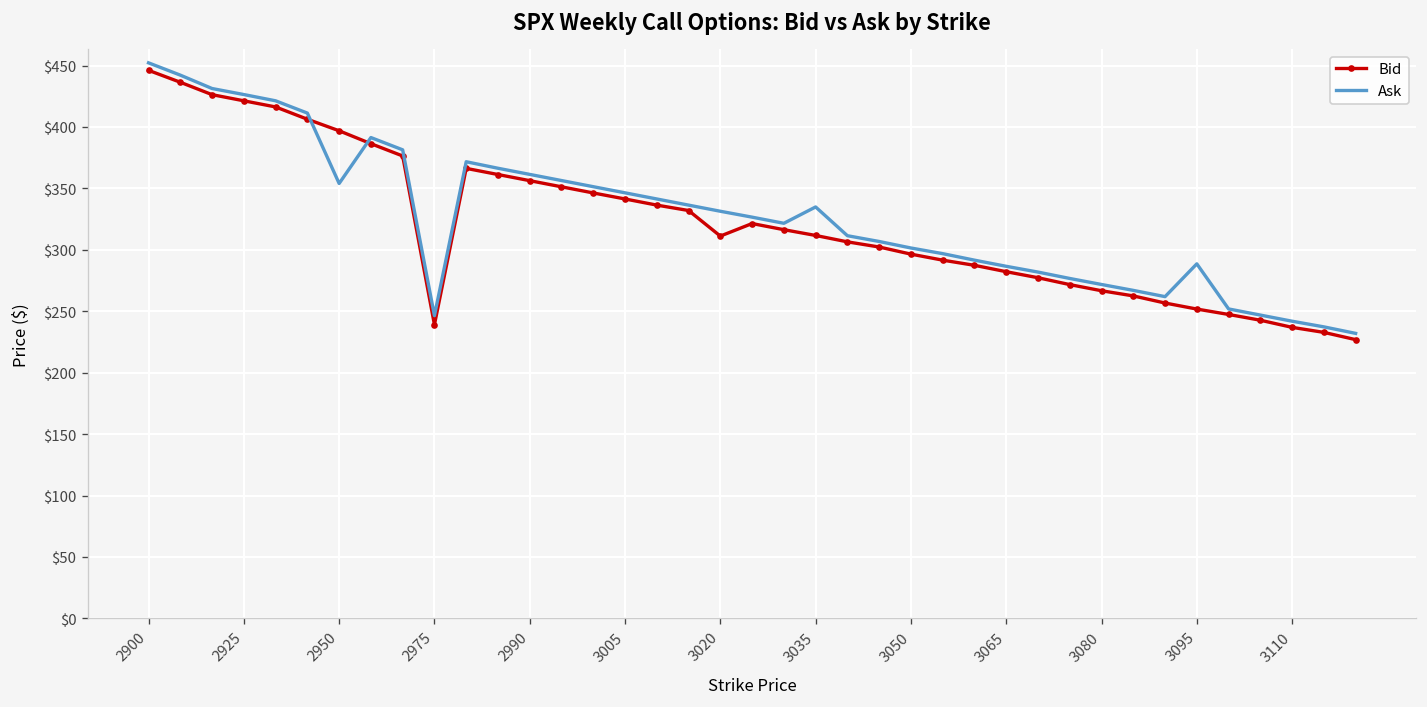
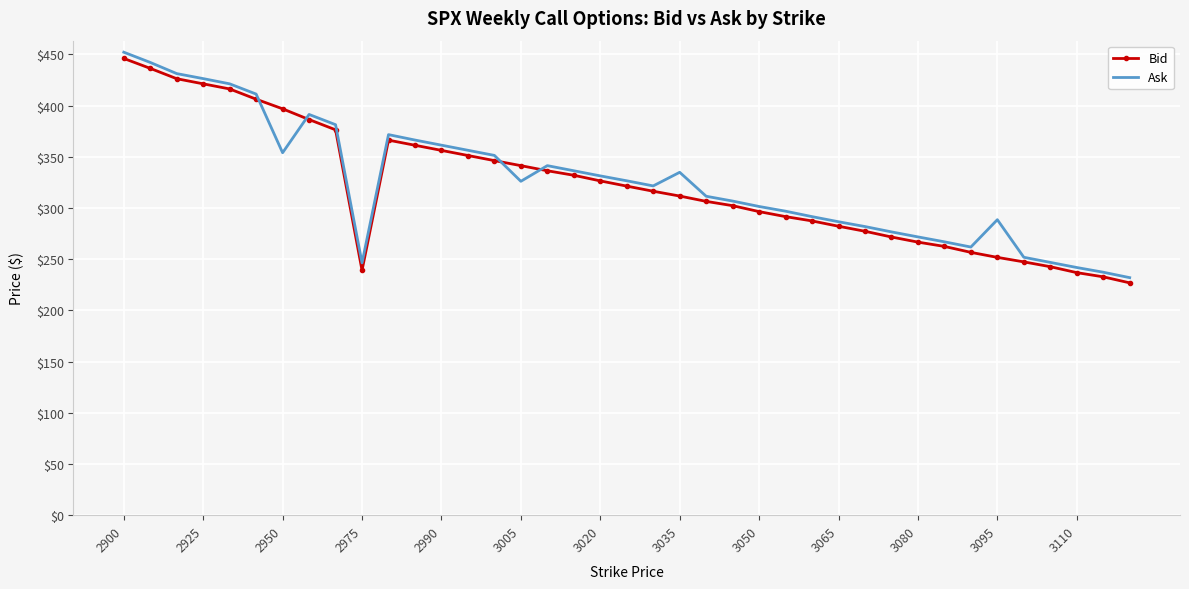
Ask, 3005: $346 -> $326
Bid, 3020: $311 -> $327
